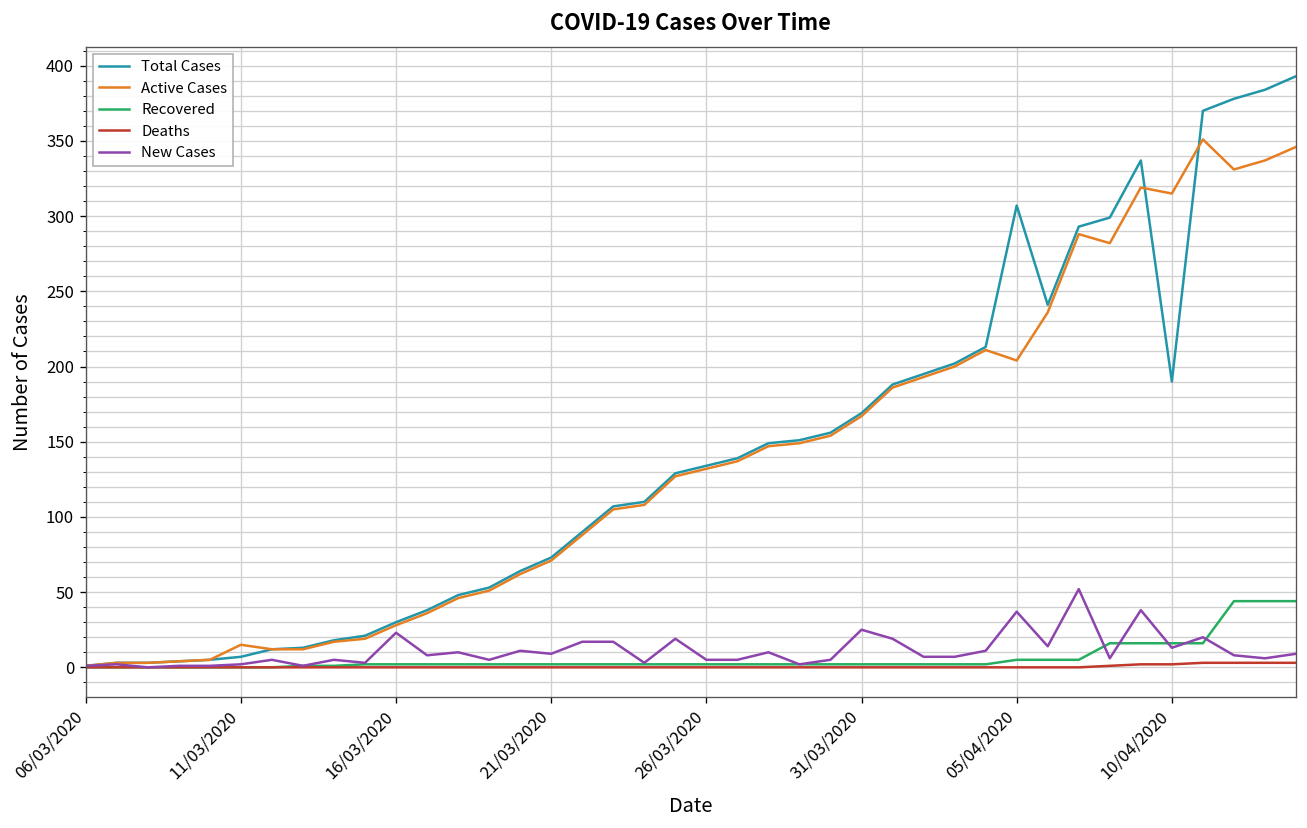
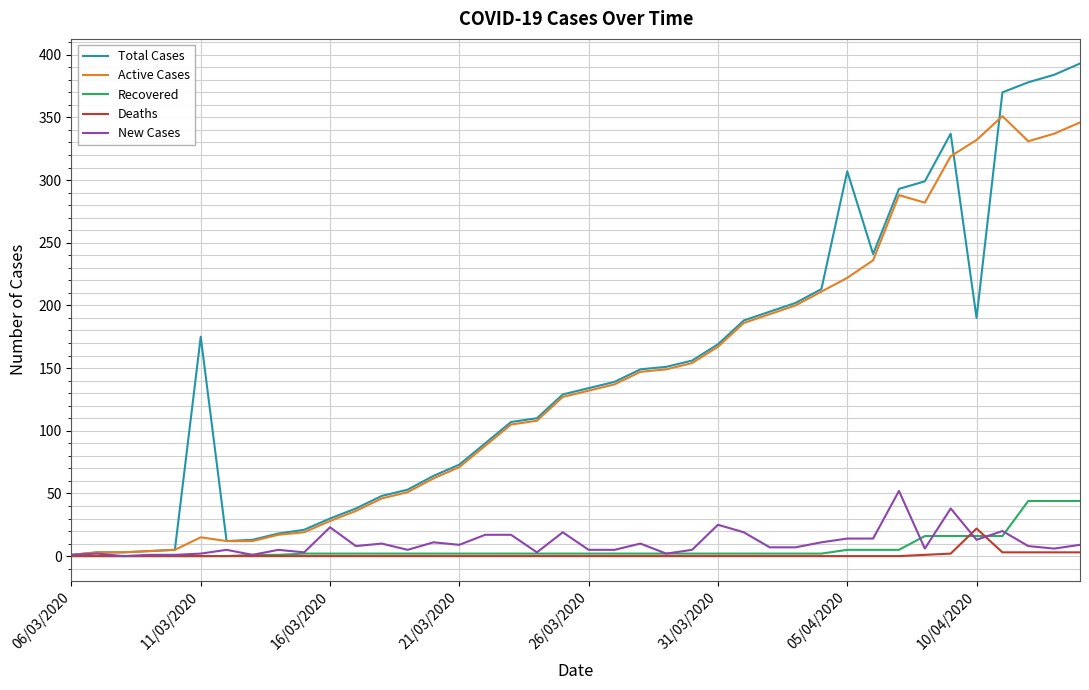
Total Cases, 11/03/2020: 7 -> 175
Active Cases, 05/04/2020: 204 -> 222
New Cases, 05/04/2020: 37 -> 14
Active Cases, 10/04/2020: 315 -> 332
Deaths, 10/04/2020: 2 -> 22
